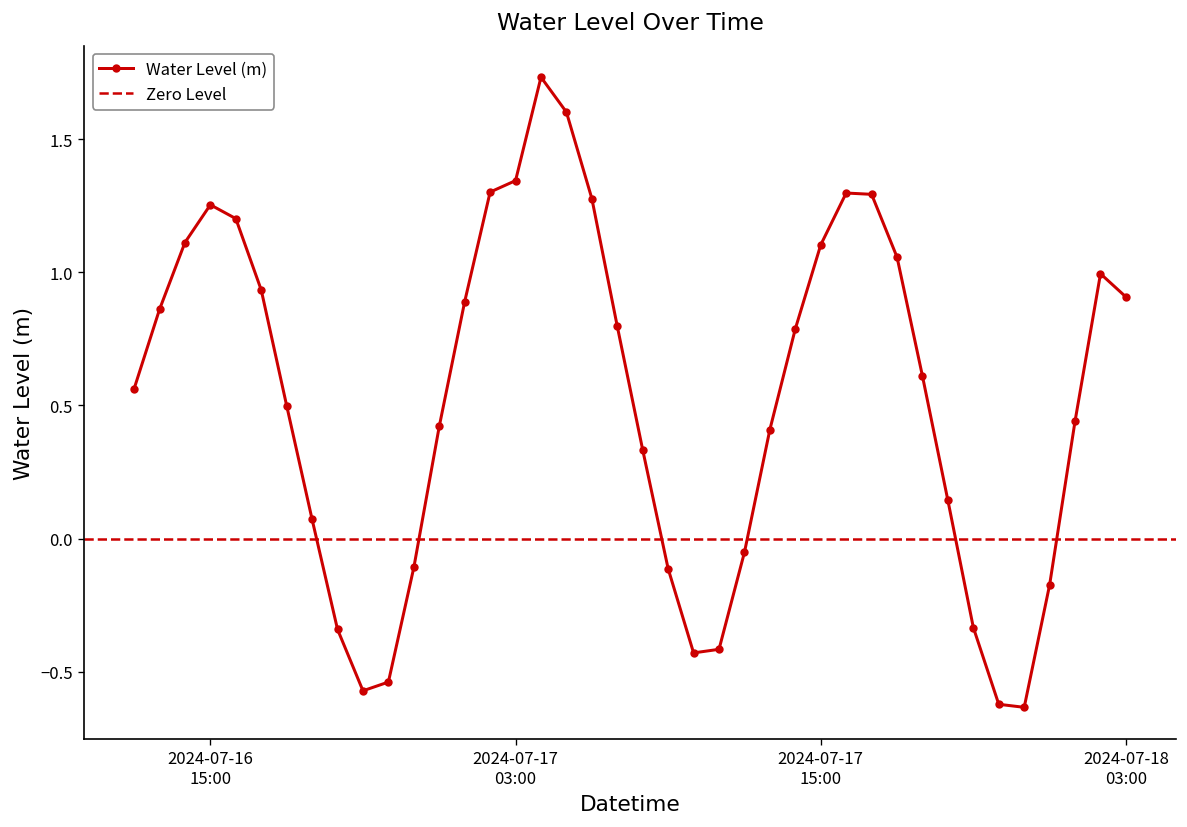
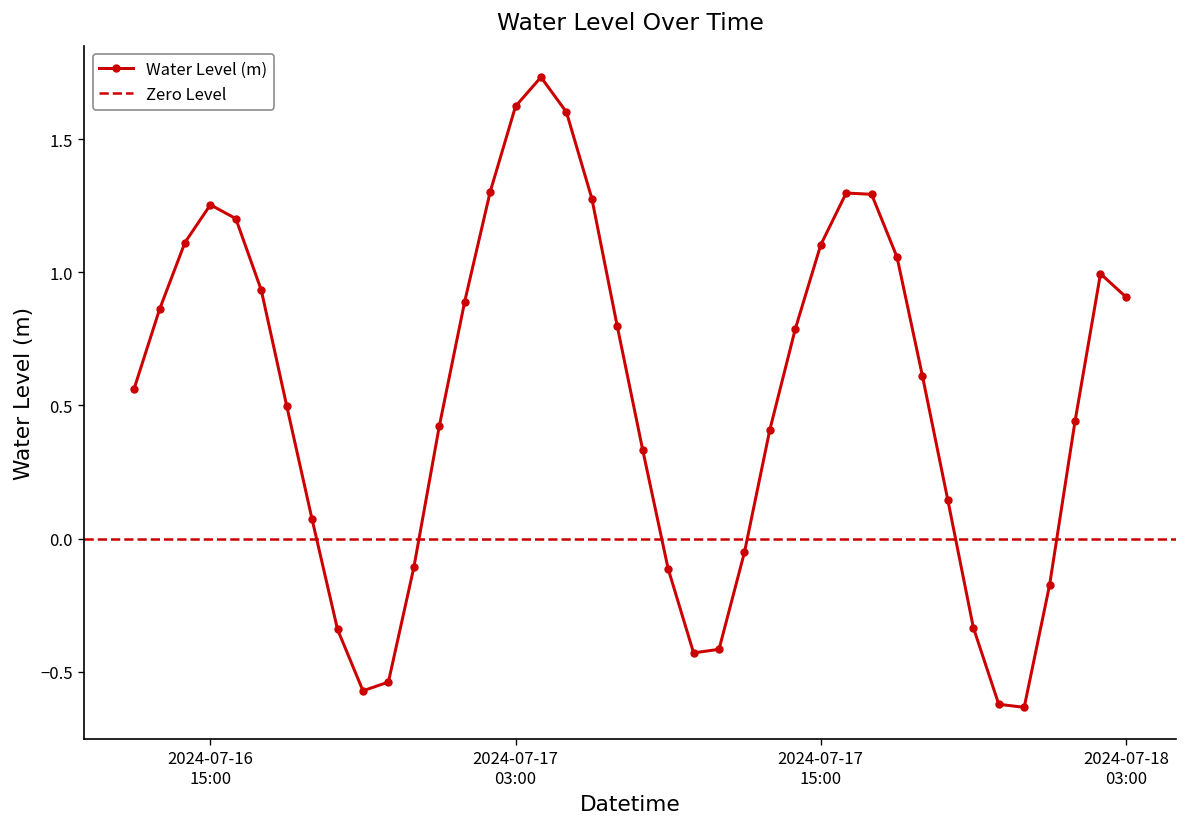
2024-07-17 03:00: 1.34 -> 1.62
